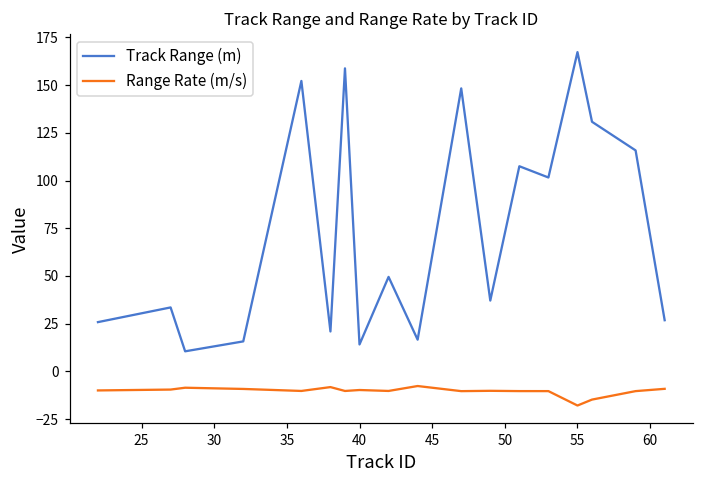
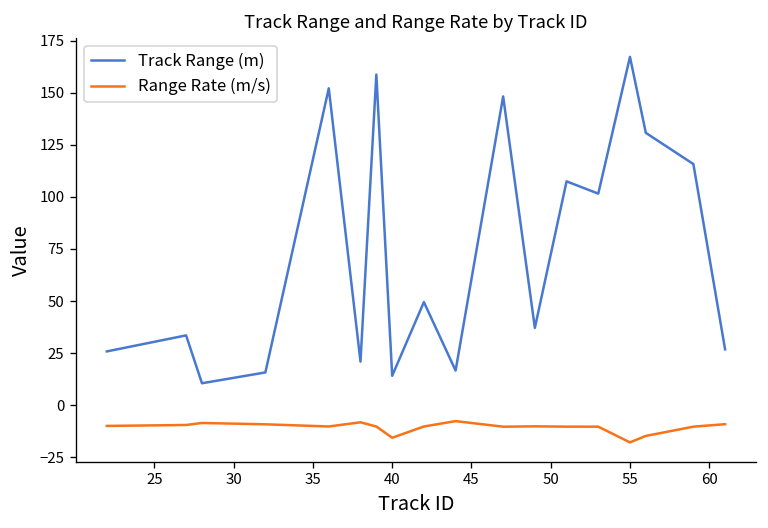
Range Rate (m/s), 40: -10 -> -16
